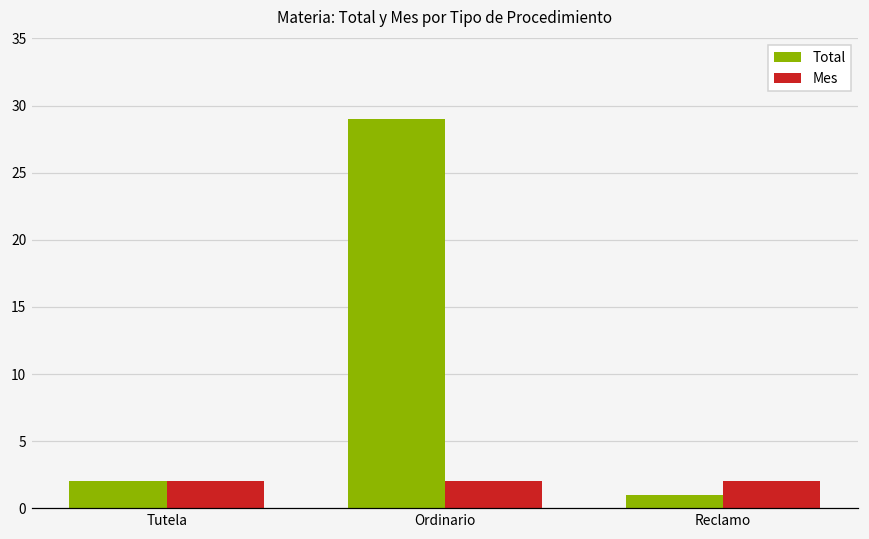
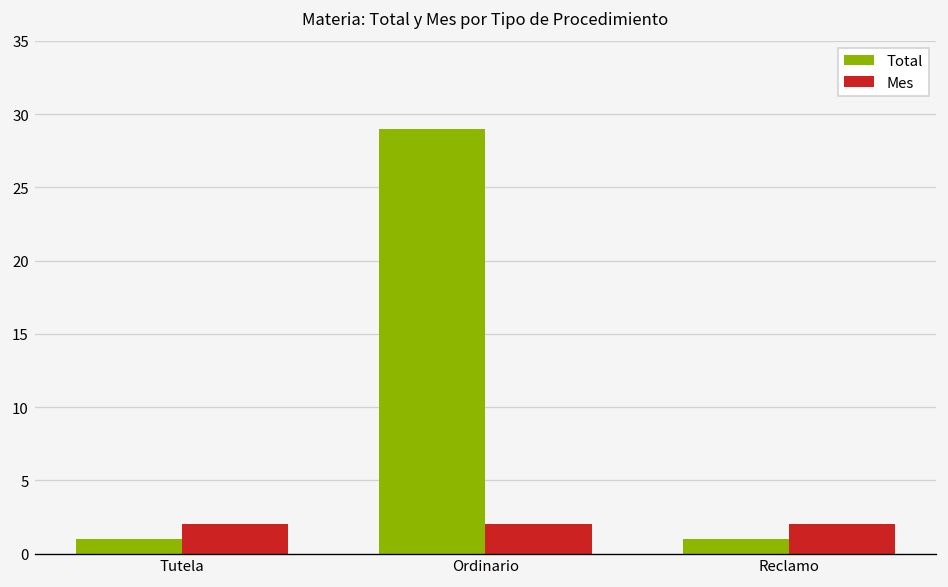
Total, Tutela: 2 -> 1
